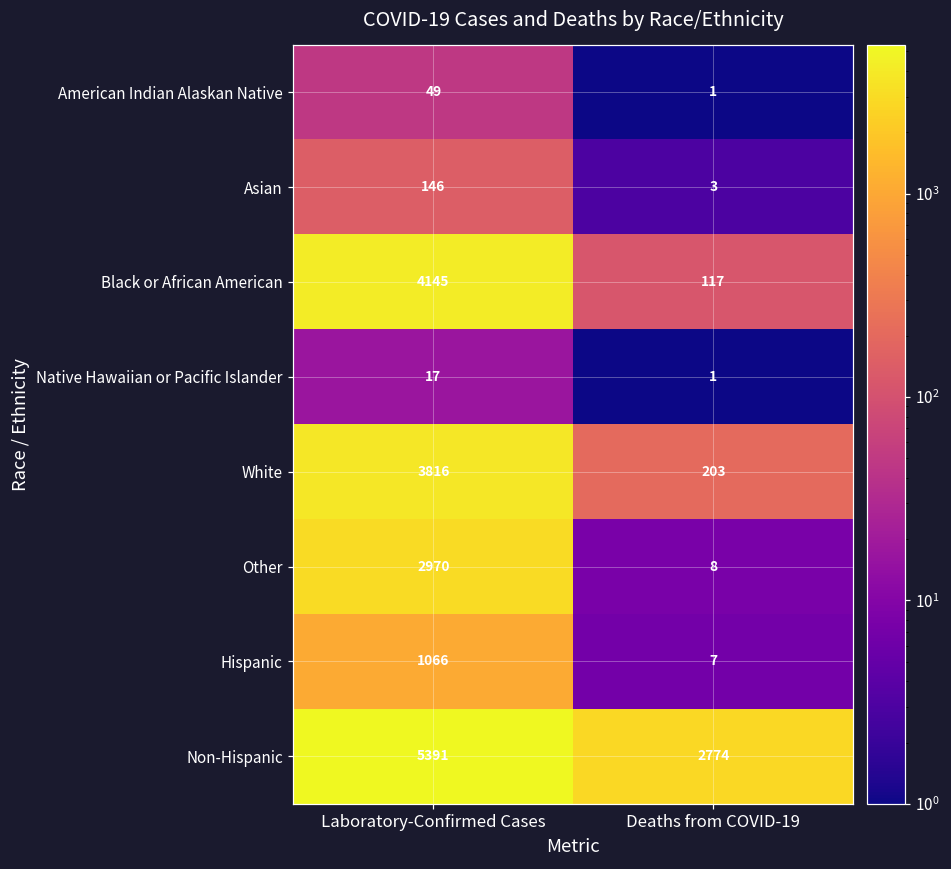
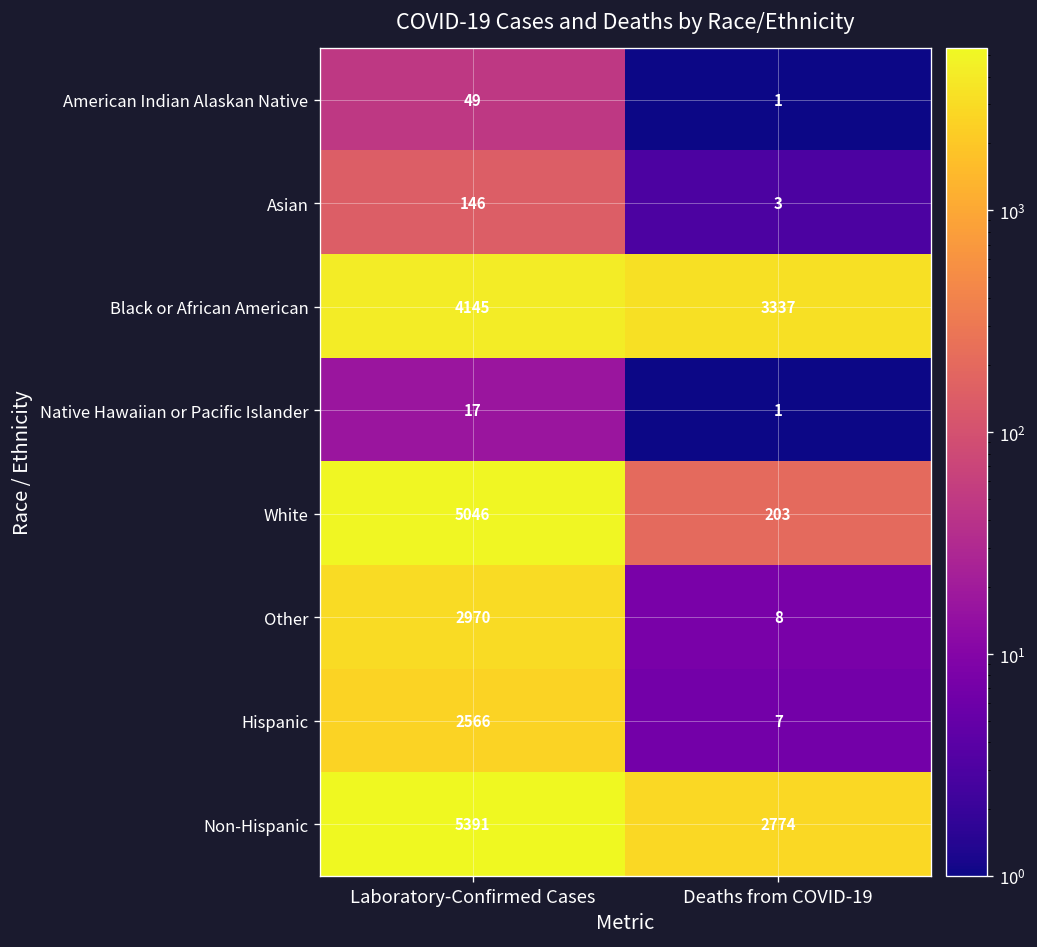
Black or African American, Deaths from COVID-19: 117 -> 3337
White, Laboratory-Confirmed Cases: 3816 -> 5046
Hispanic, Laboratory-Confirmed Cases: 1066 -> 2566
